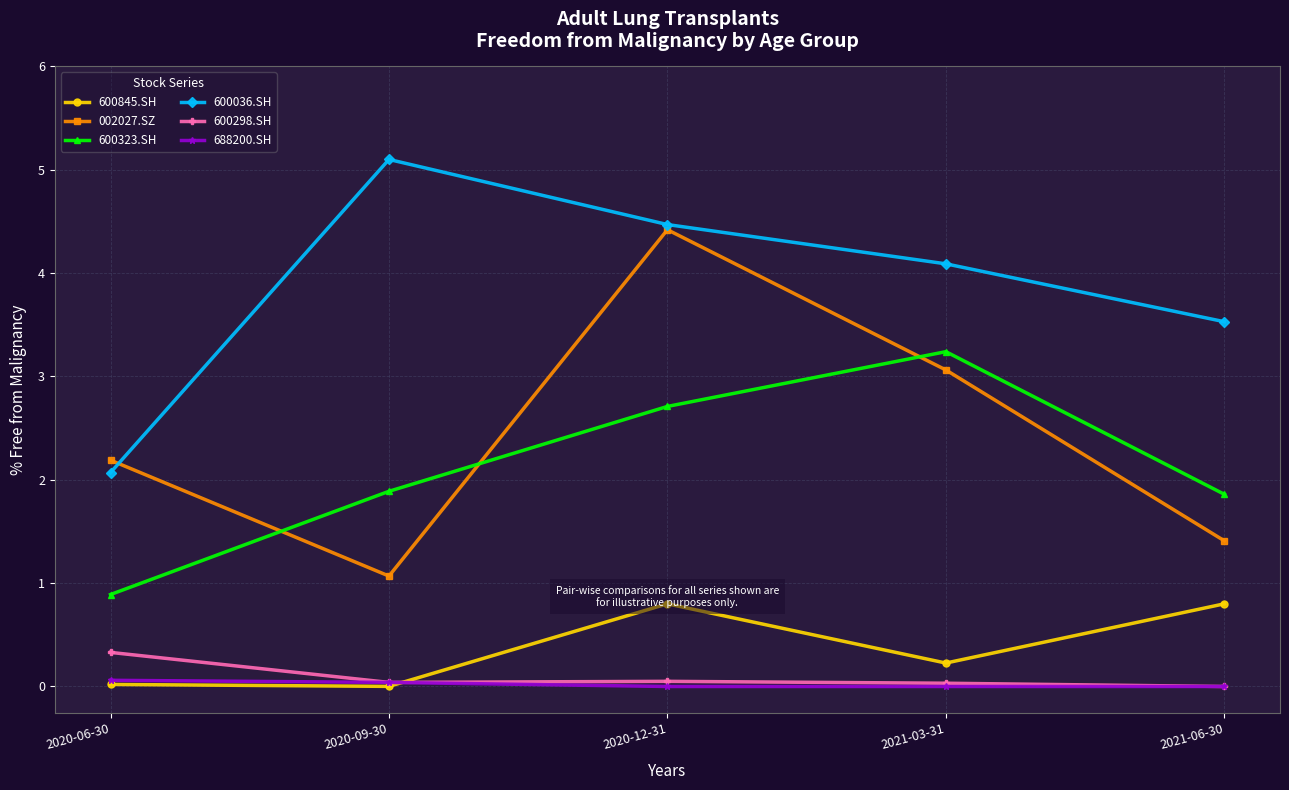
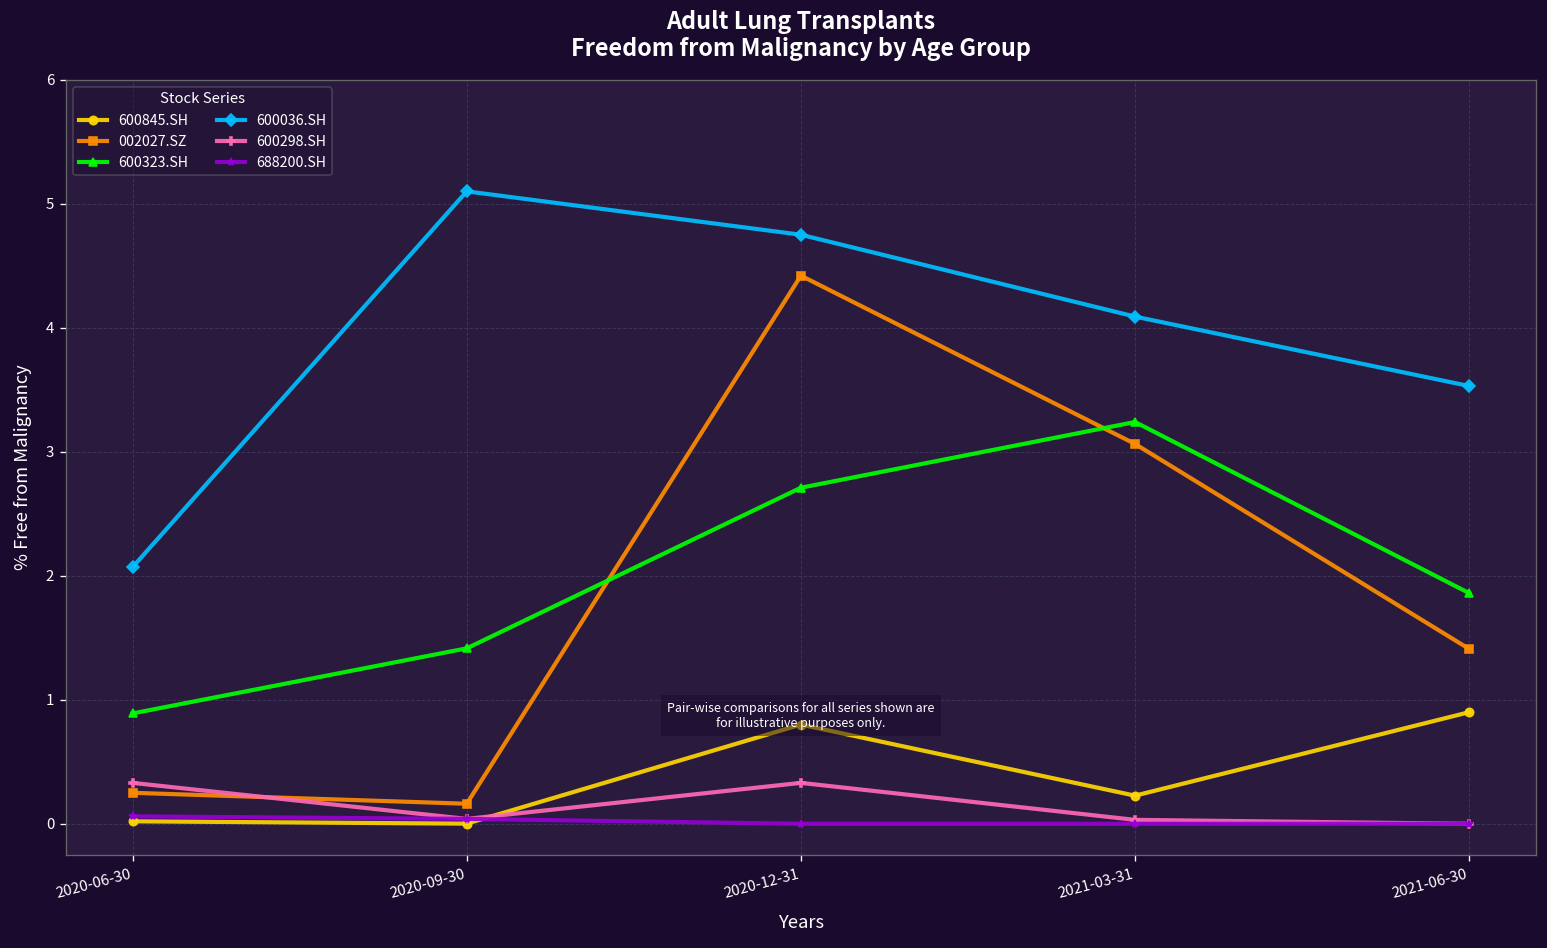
002027.SZ, 2020-06-30: 2.19 -> 0.25
002027.SZ, 2020-09-30: 1.07 -> 0.16
600323.SH, 2020-09-30: 1.89 -> 1.41
600036.SH, 2020-12-31: 4.47 -> 4.75
600298.SH, 2020-12-31: 0.05 -> 0.33
600845.SH, 2021-06-30: 0.8 -> 0.9
